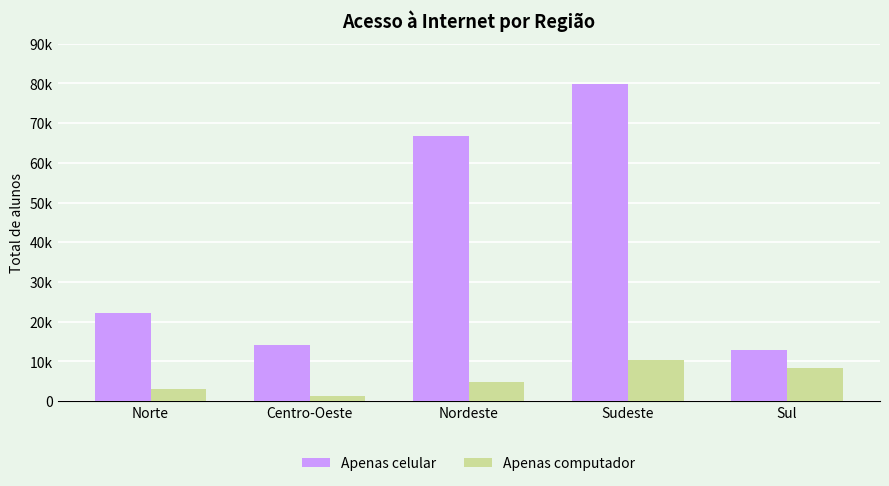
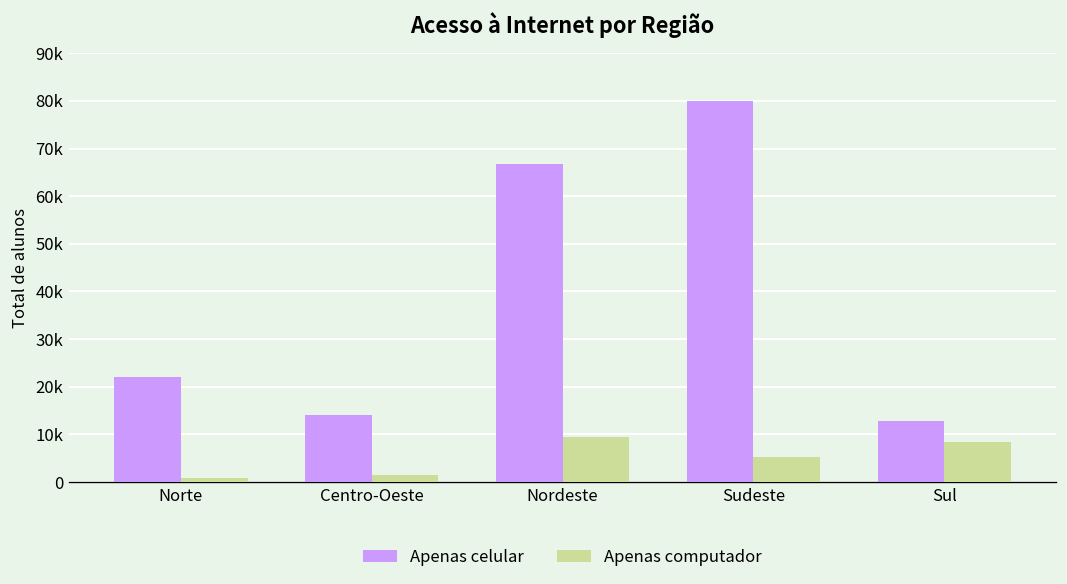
Apenas computador, Norte: 3000 -> 1000
Apenas computador, Nordeste: 5000 -> 10000
Apenas computador, Sudeste: 10000 -> 5000
